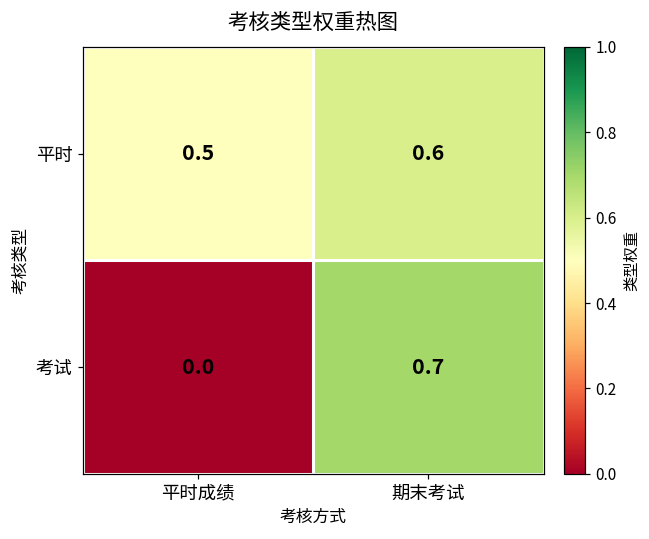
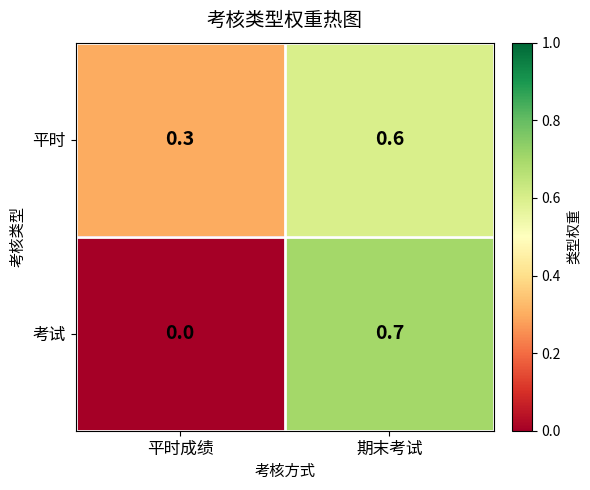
平时, 平时成绩: 0.5 -> 0.3
